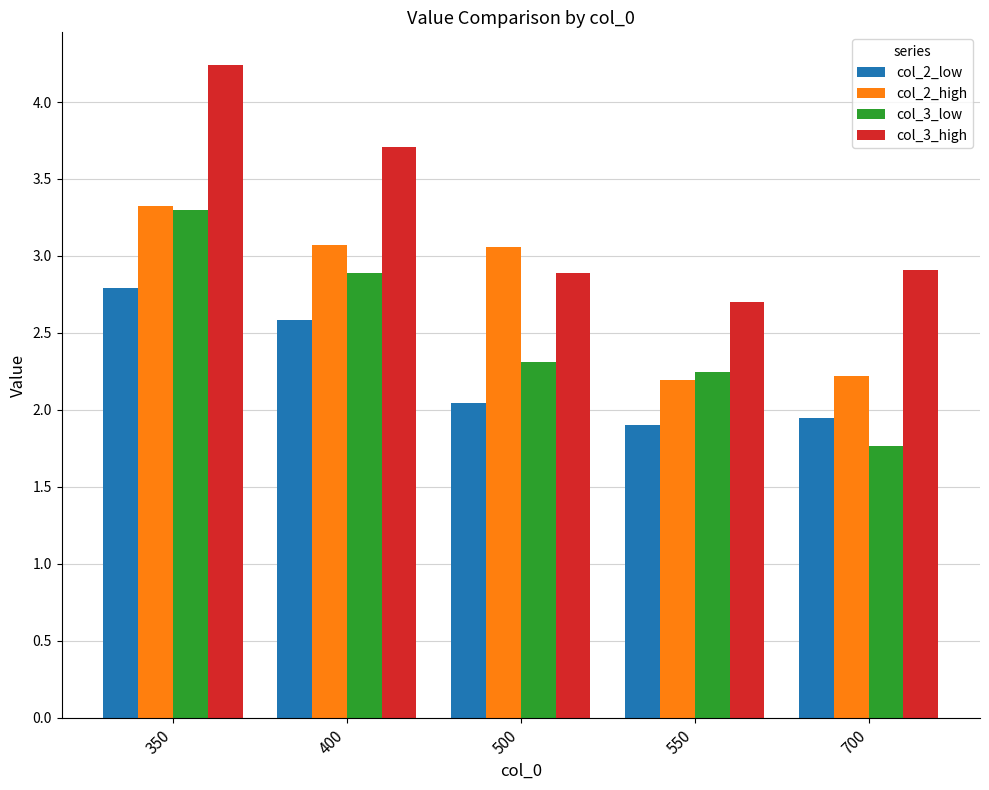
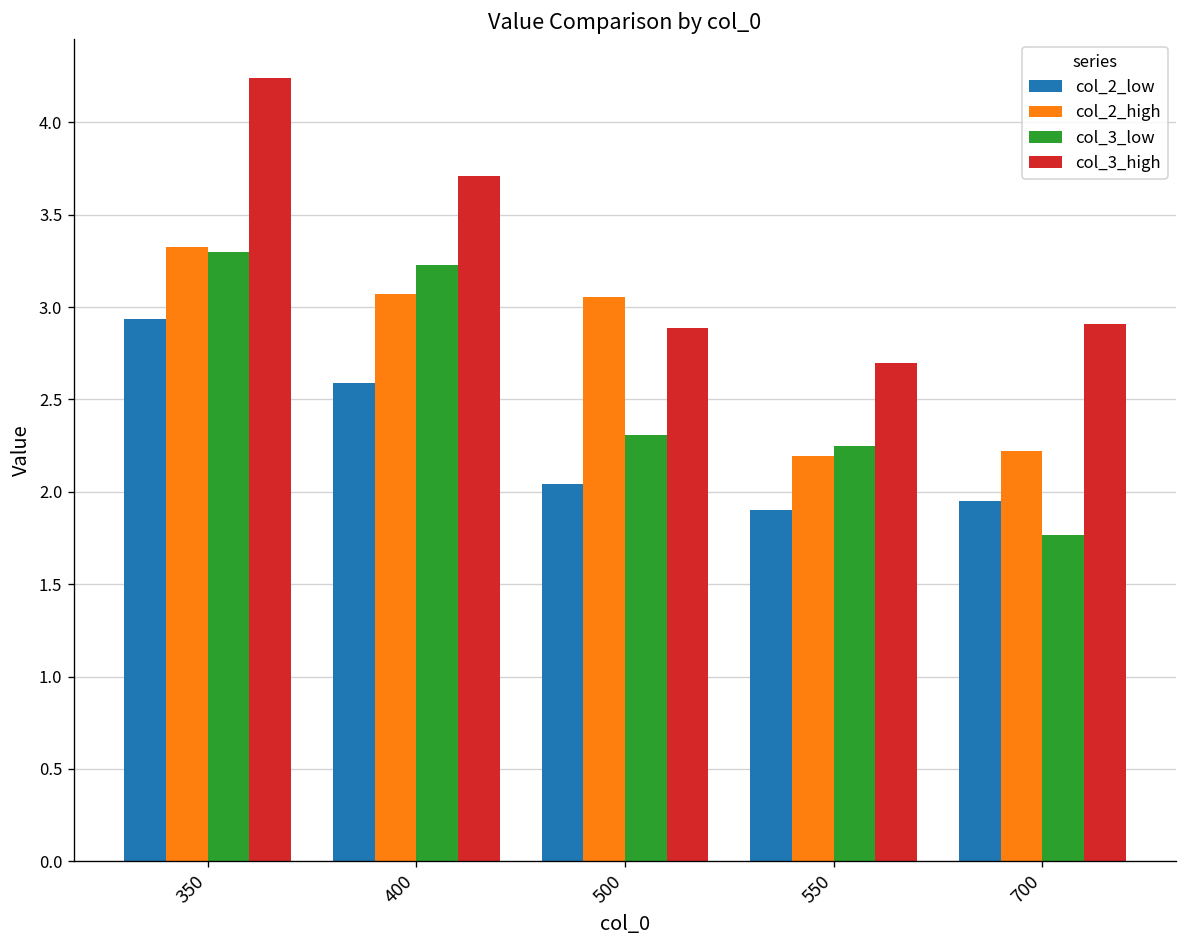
col_2_low, 350: 2.79 -> 2.94
col_3_low, 400: 2.89 -> 3.23
